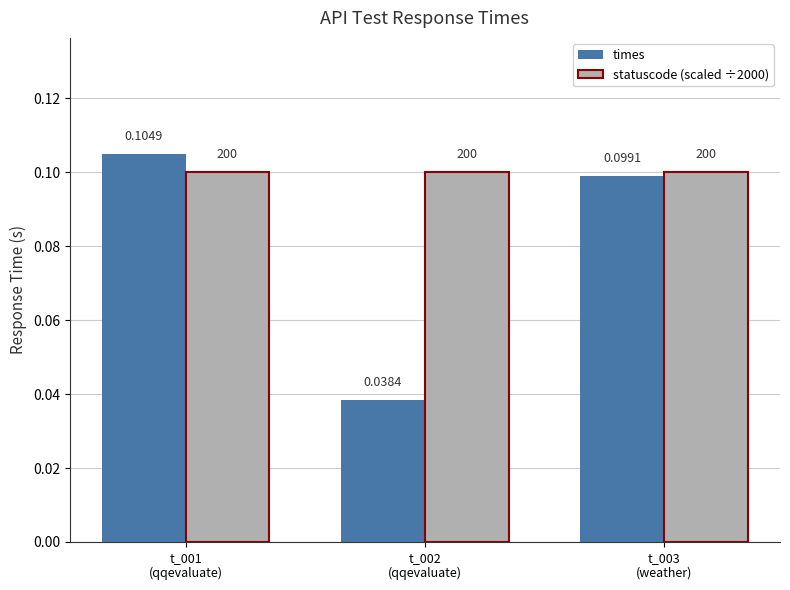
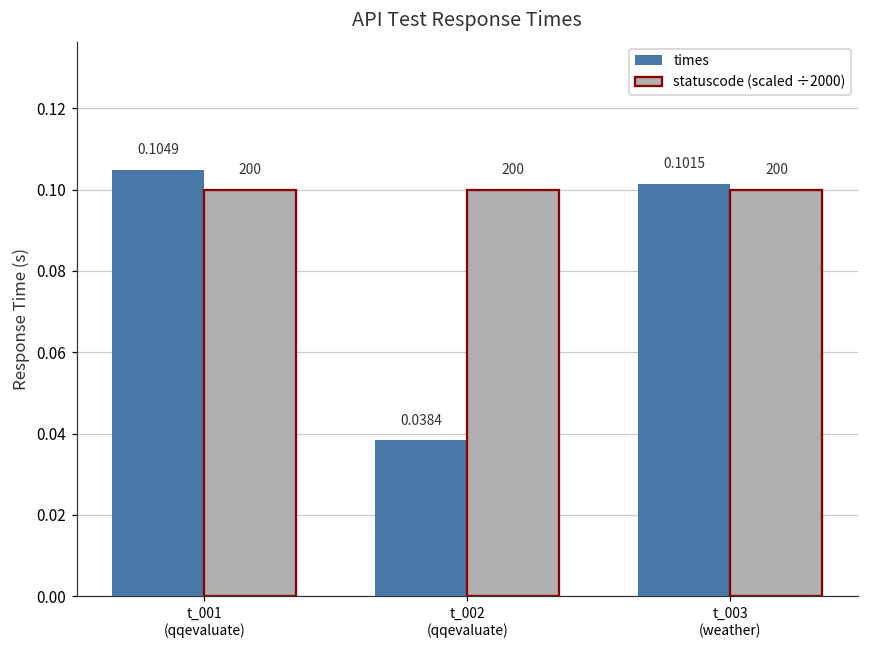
times, t_003 (weather): 0.0991 -> 0.1015
